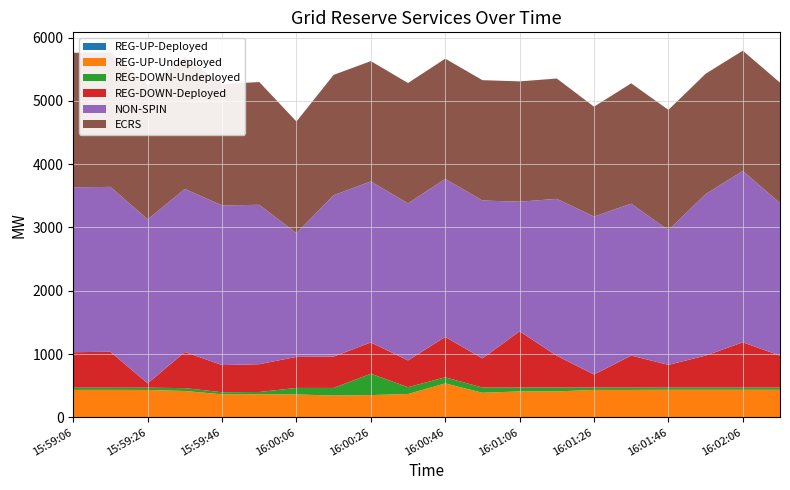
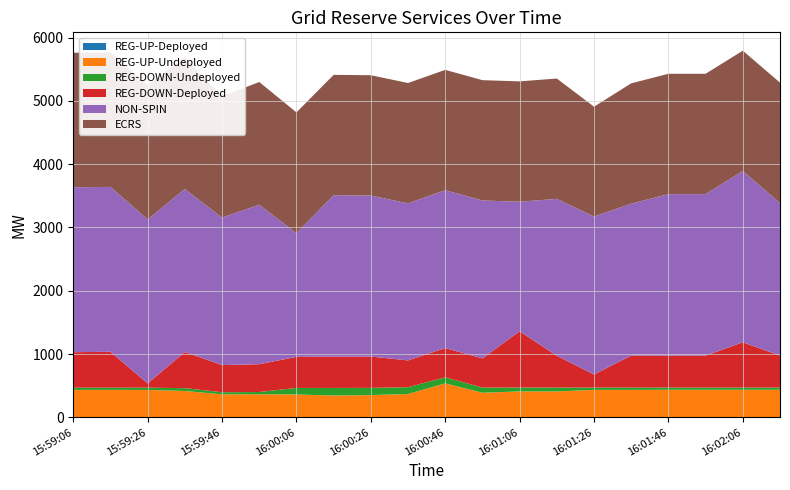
NON-SPIN, 15:59:46: 2500 -> 2300
ECRS, 16:00:06: 1800 -> 1900
REG-DOWN-Undeployed, 16:00:26: 300 -> 100
REG-DOWN-Deployed, 16:00:46: 600 -> 500
REG-DOWN-Deployed, 16:01:46: 400 -> 500
NON-SPIN, 16:01:46: 2100 -> 2600
